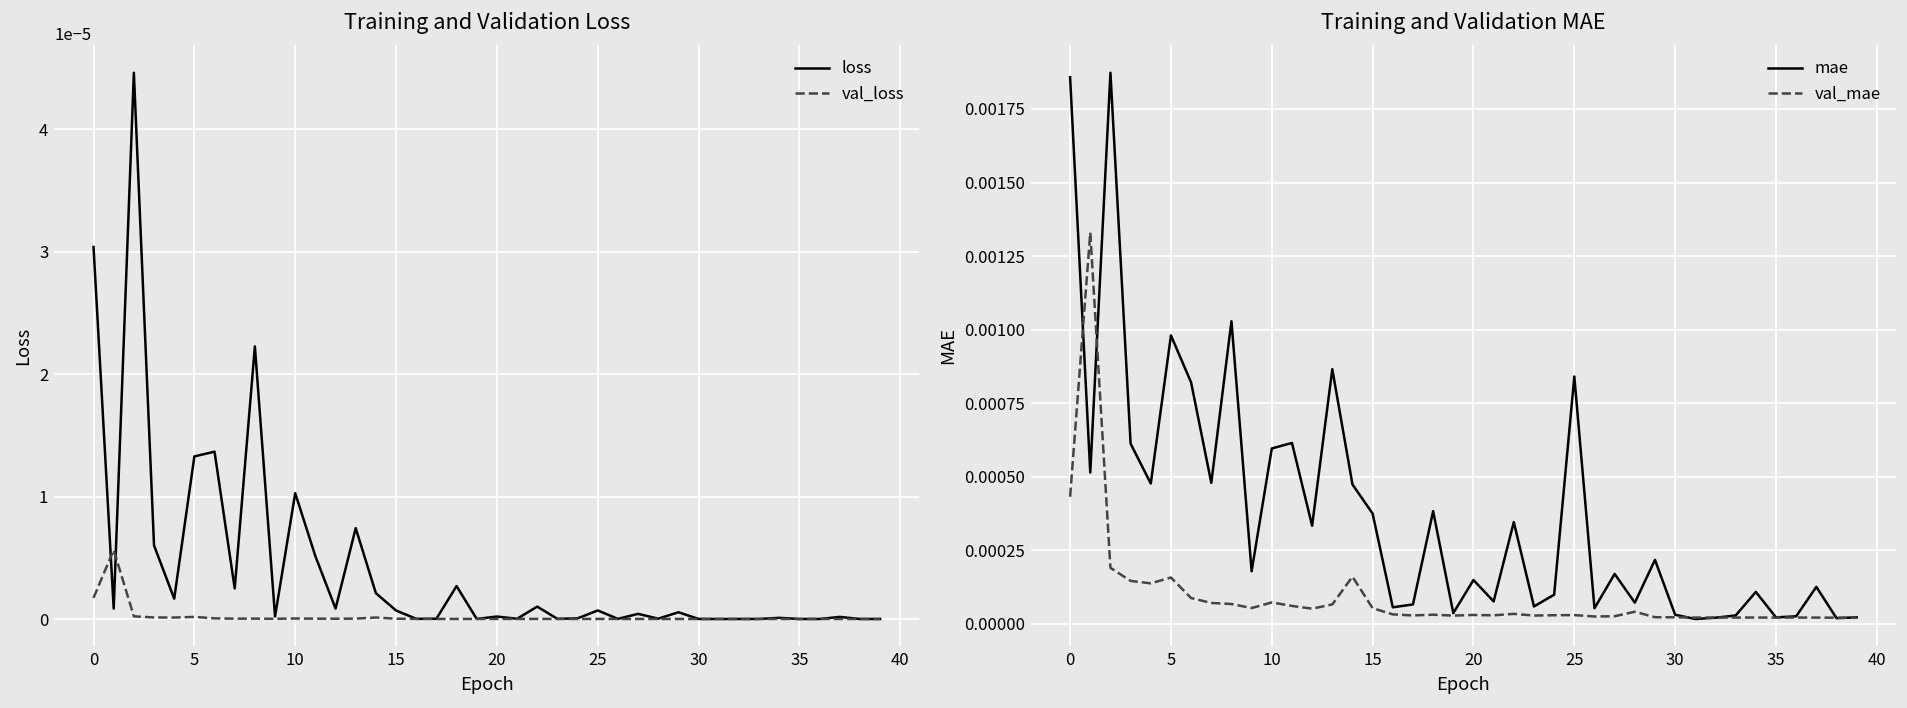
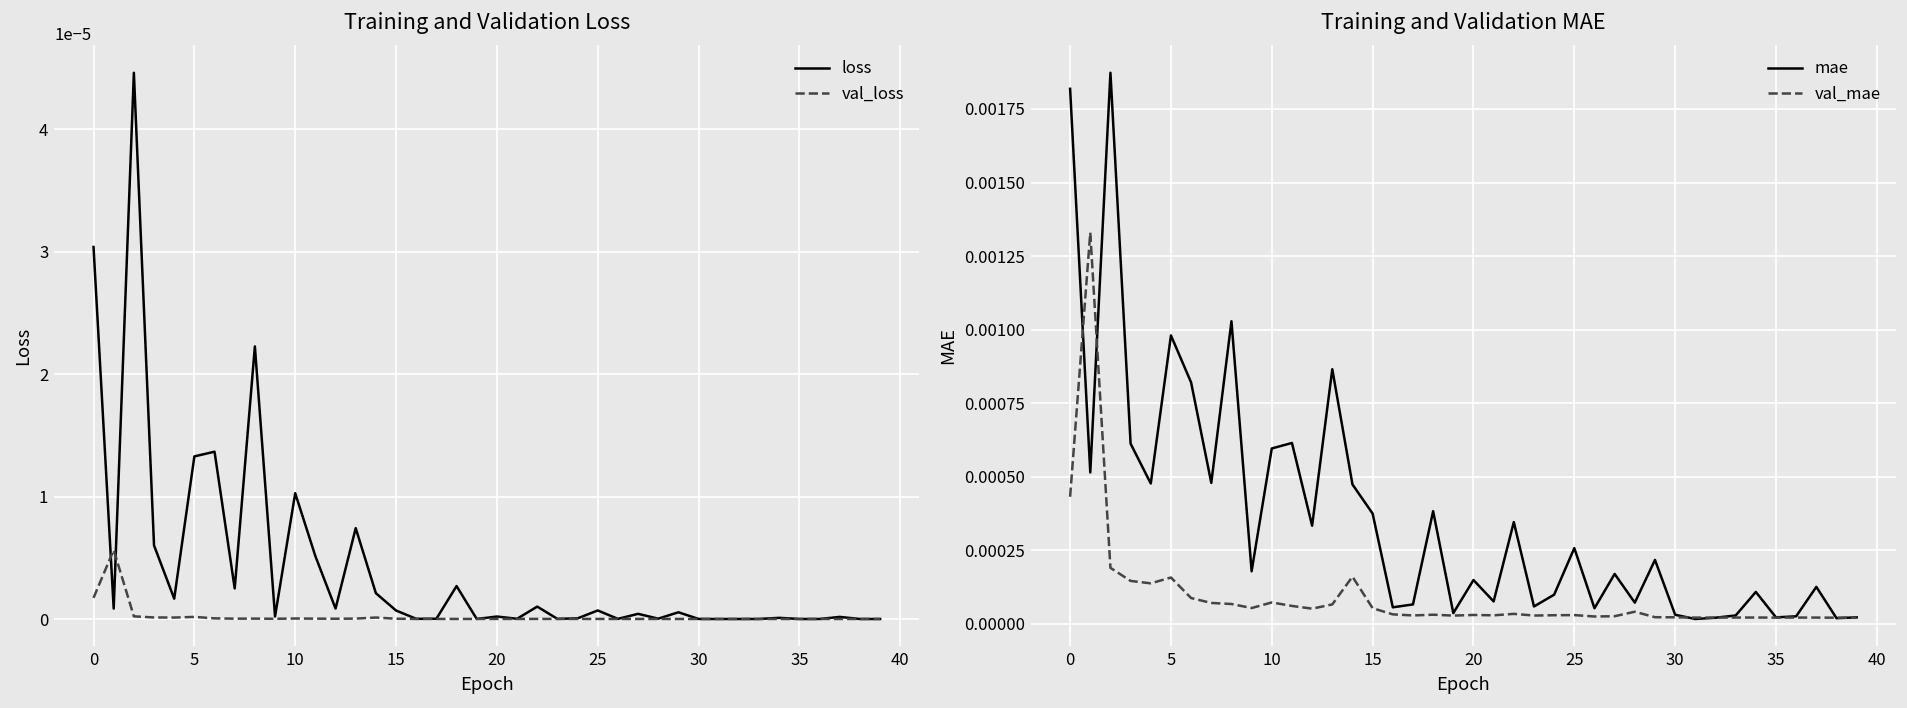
Training and Validation MAE, mae, 0: 0.00186 -> 0.00182
Training and Validation MAE, mae, 25: 0.00084 -> 0.00026
